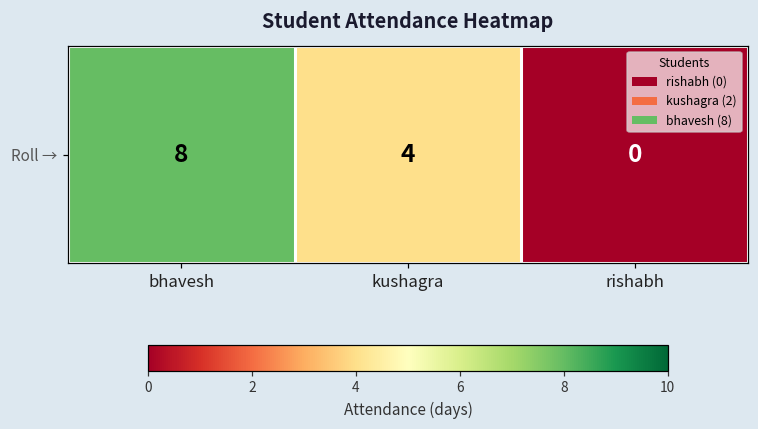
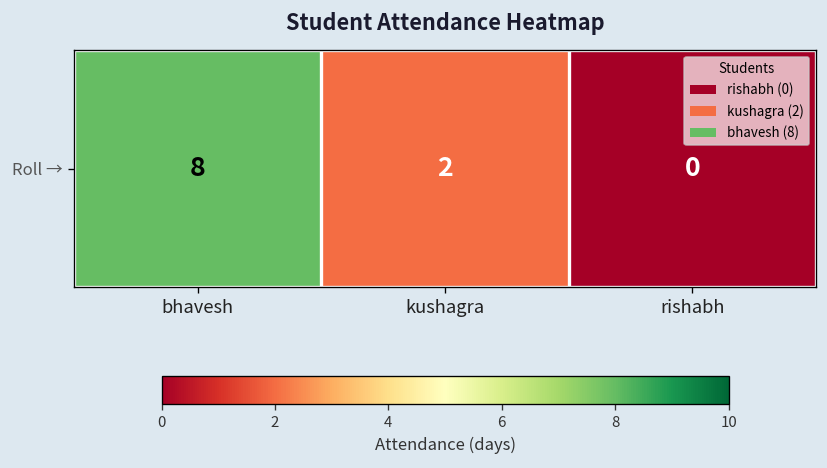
Roll →, kushagra: 4 -> 2
